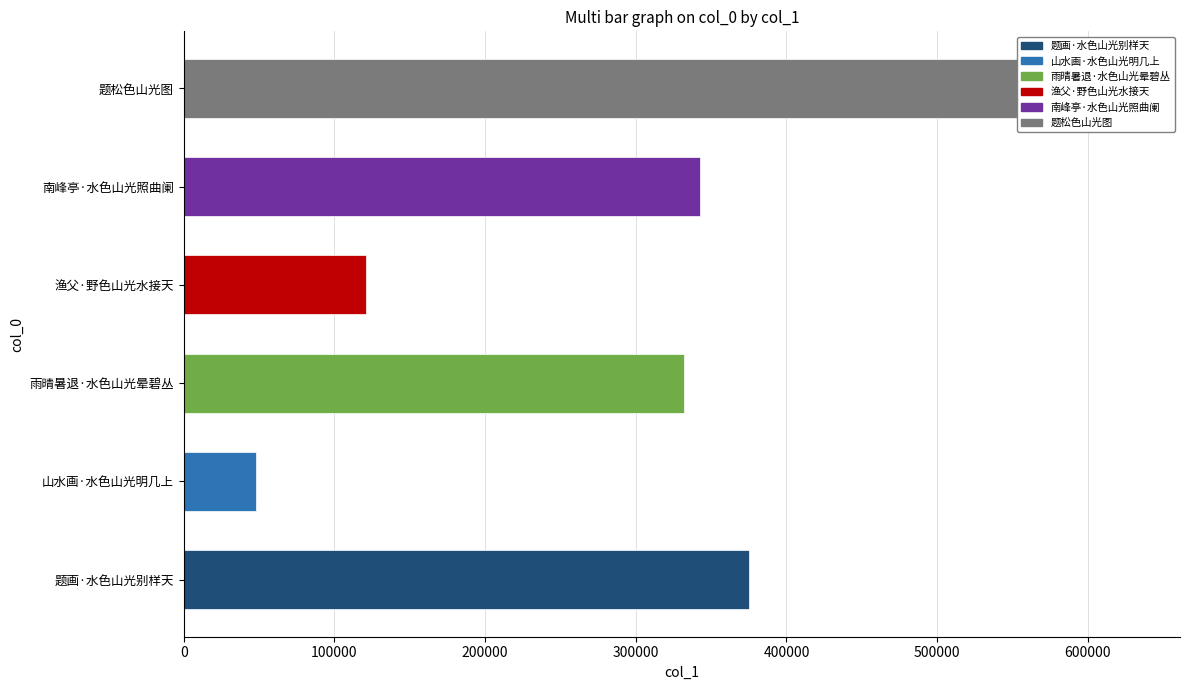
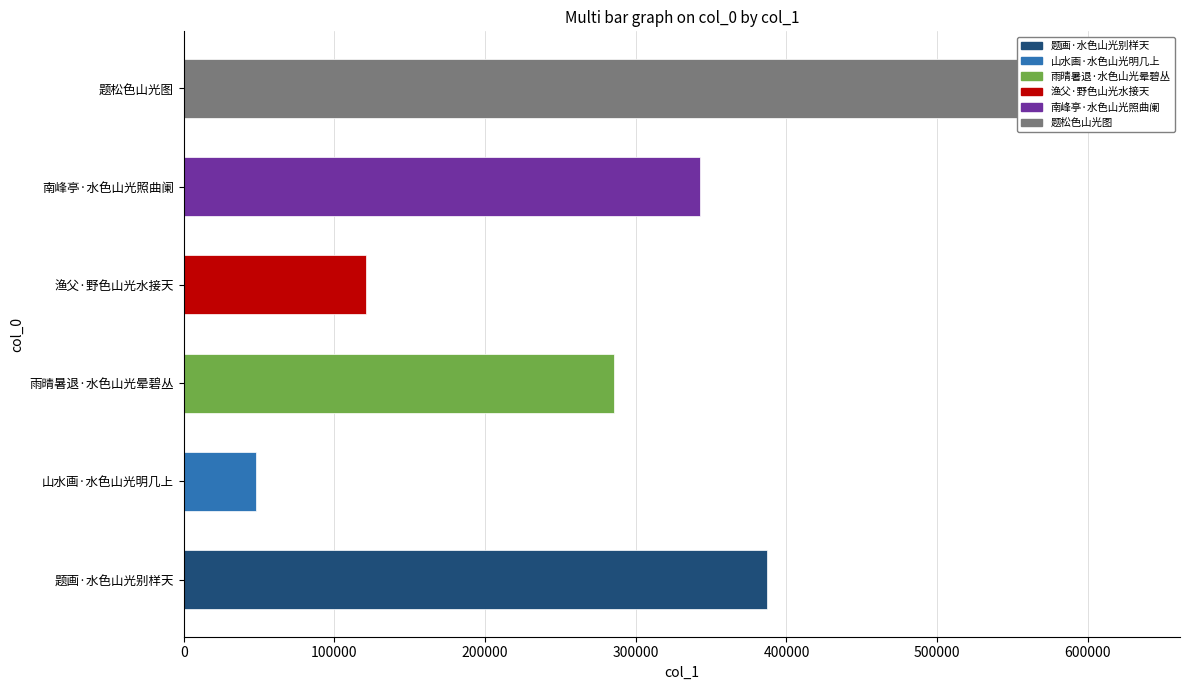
雨晴暑退·水色山光晕碧丛: 332000 -> 286000
题画·水色山光别样天: 375000 -> 387000
